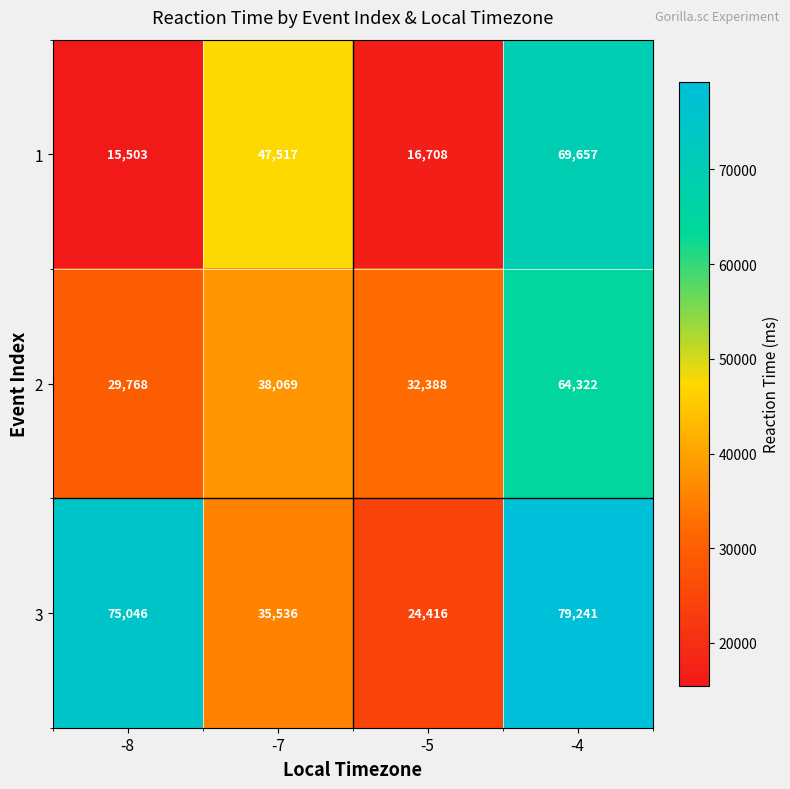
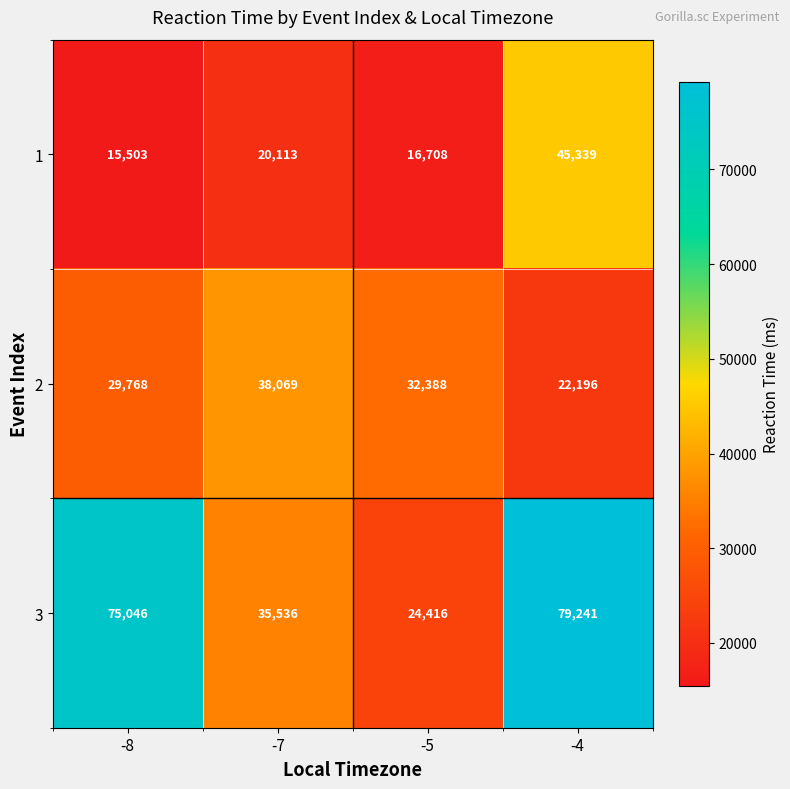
1, -7: 47,517 -> 20,113
1, -4: 69,657 -> 45,339
2, -4: 64,322 -> 22,196
